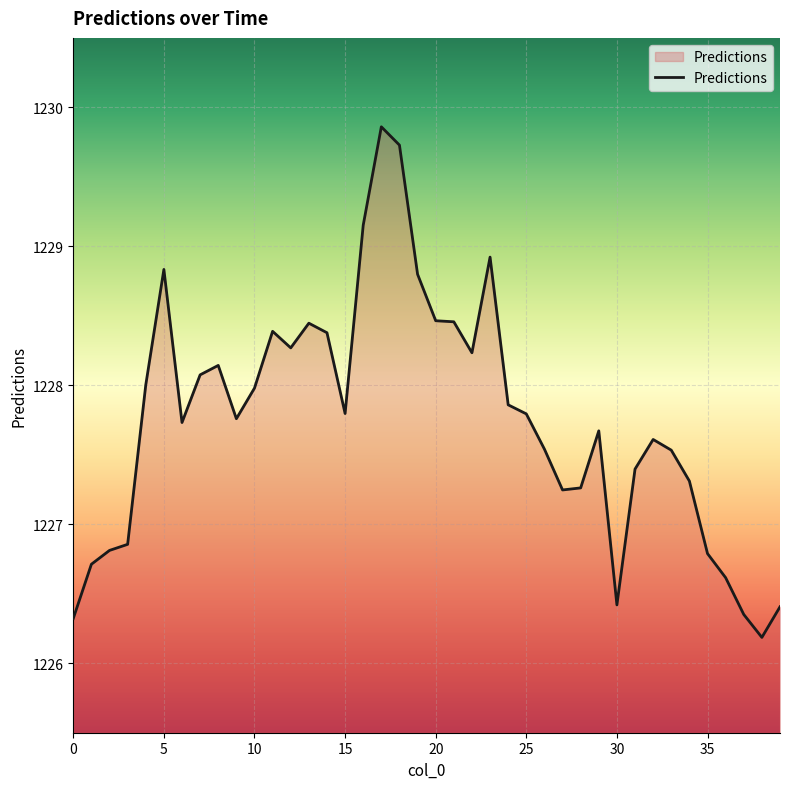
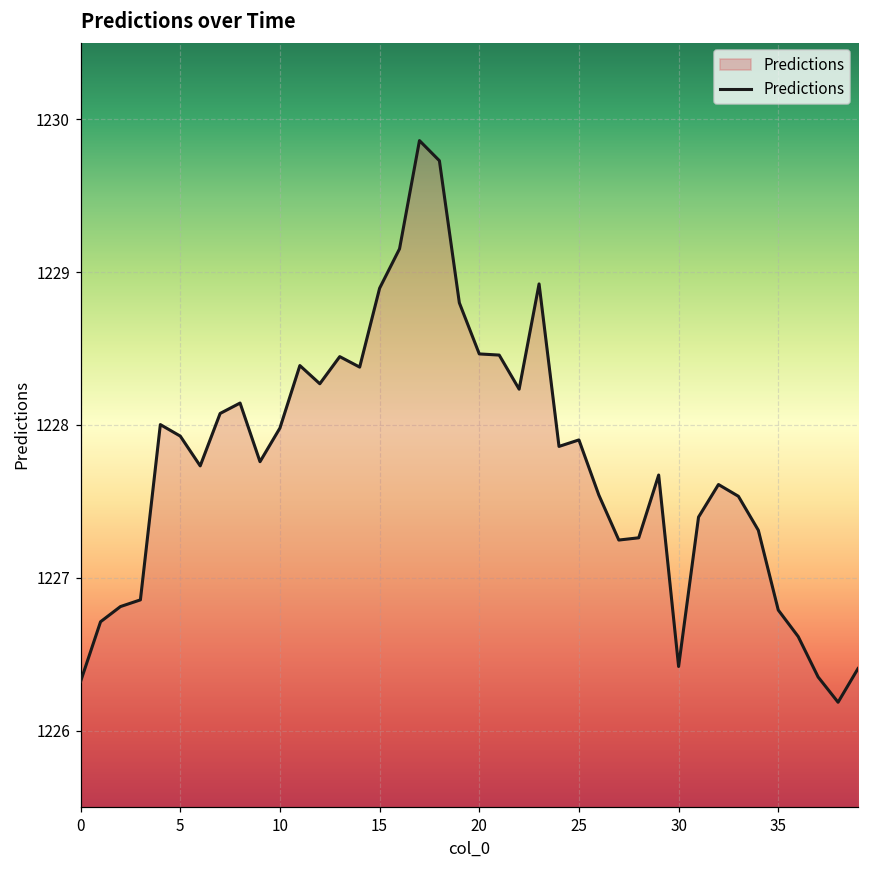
5: 1228.83 -> 1227.93
15: 1227.80 -> 1228.89
25: 1227.79 -> 1227.90
